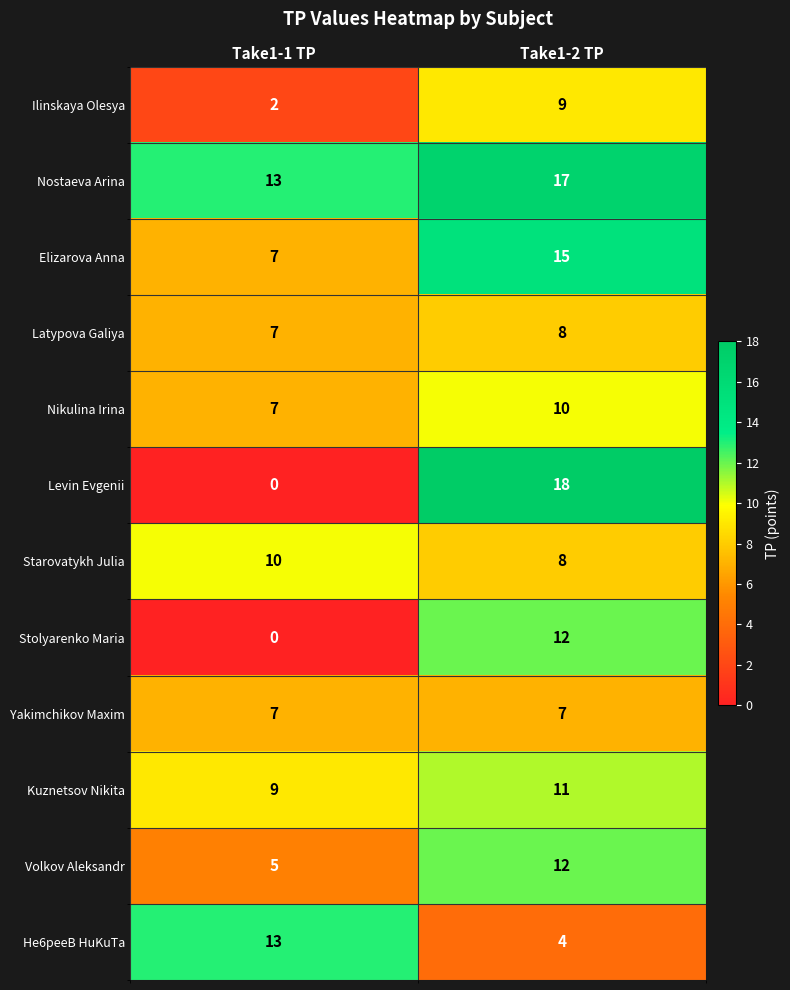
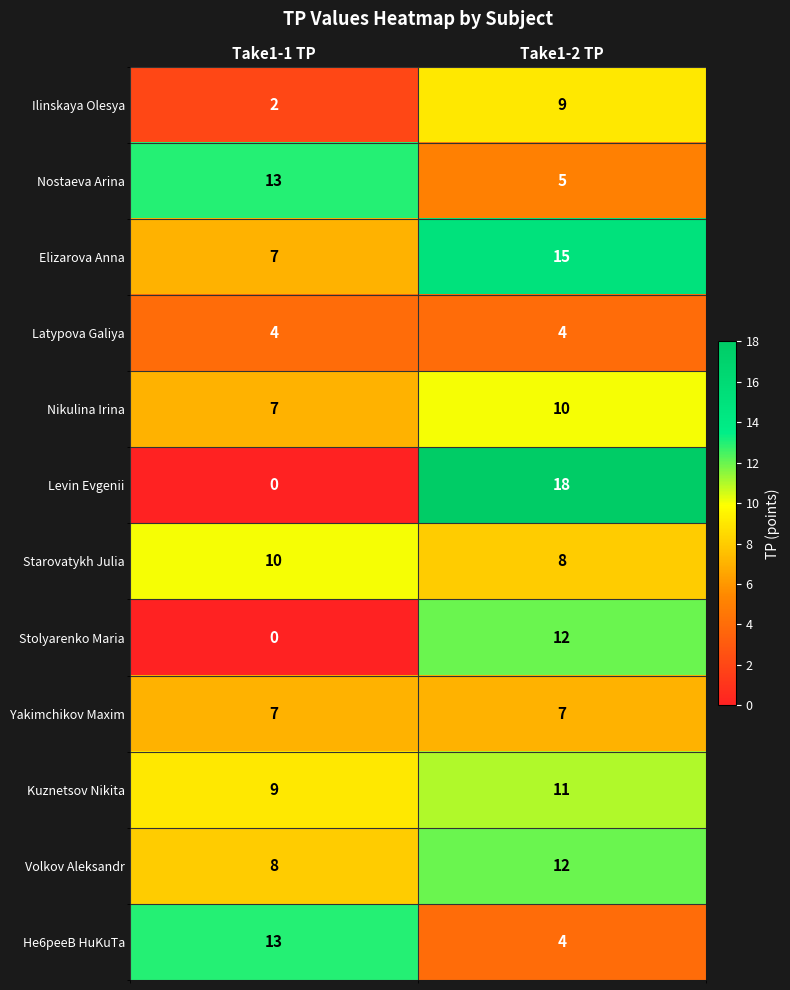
Nostaeva Arina, Take1-2 TP: 17 -> 5
Latypova Galiya, Take1-1 TP: 7 -> 4
Latypova Galiya, Take1-2 TP: 8 -> 4
Volkov Aleksandr, Take1-1 TP: 5 -> 8
